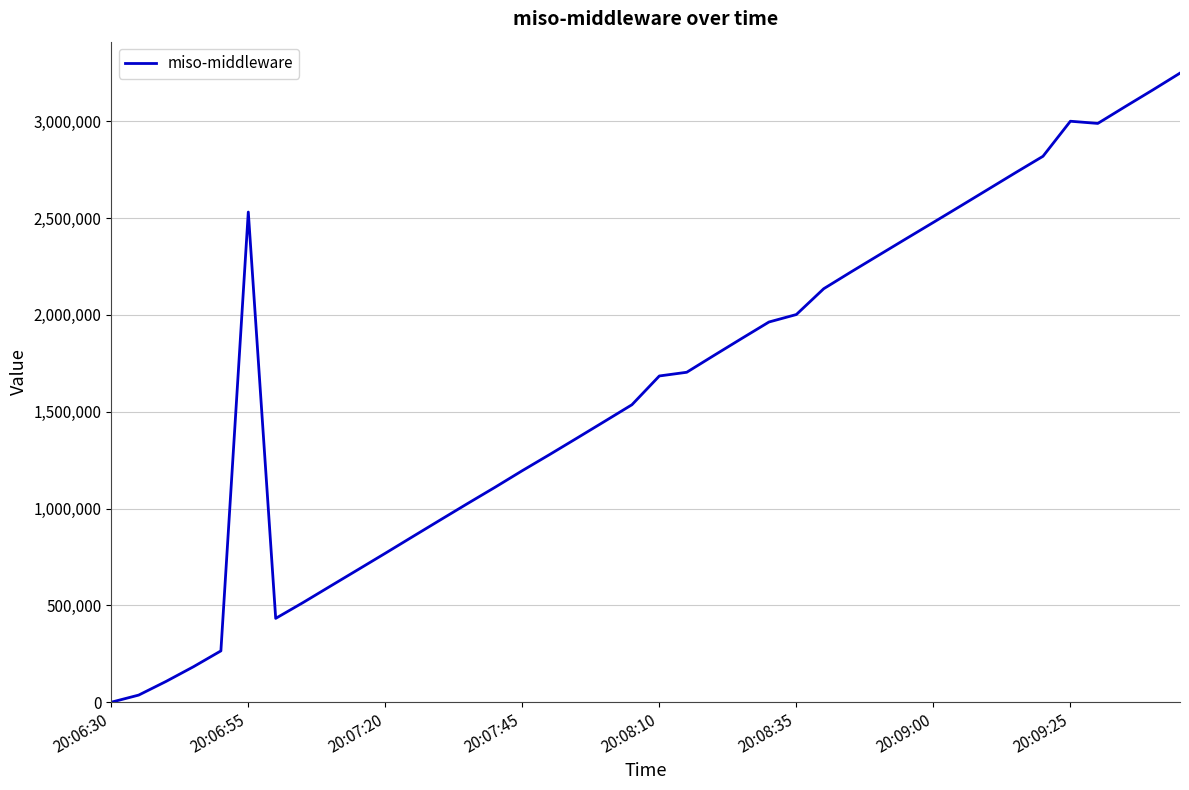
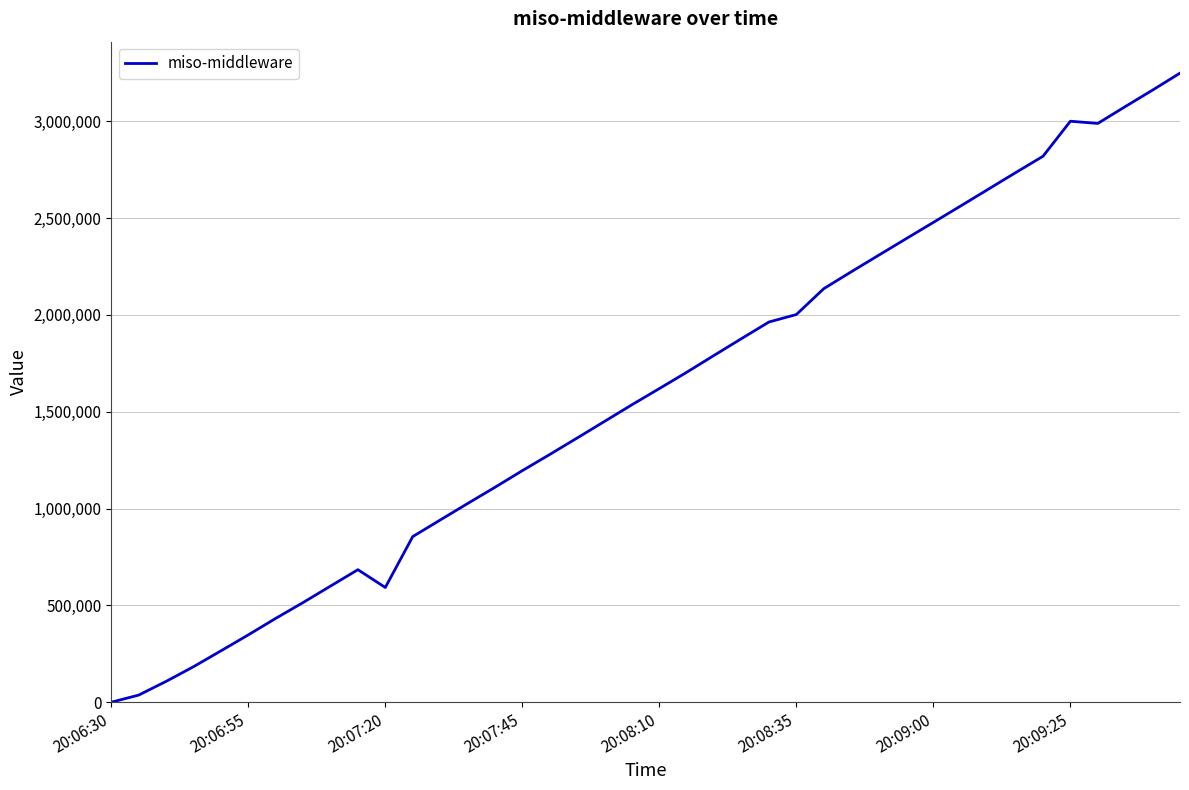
20:06:55: 2,530,000 -> 350,000
20:07:20: 770,000 -> 590,000
20:08:10: 1,680,000 -> 1,620,000
